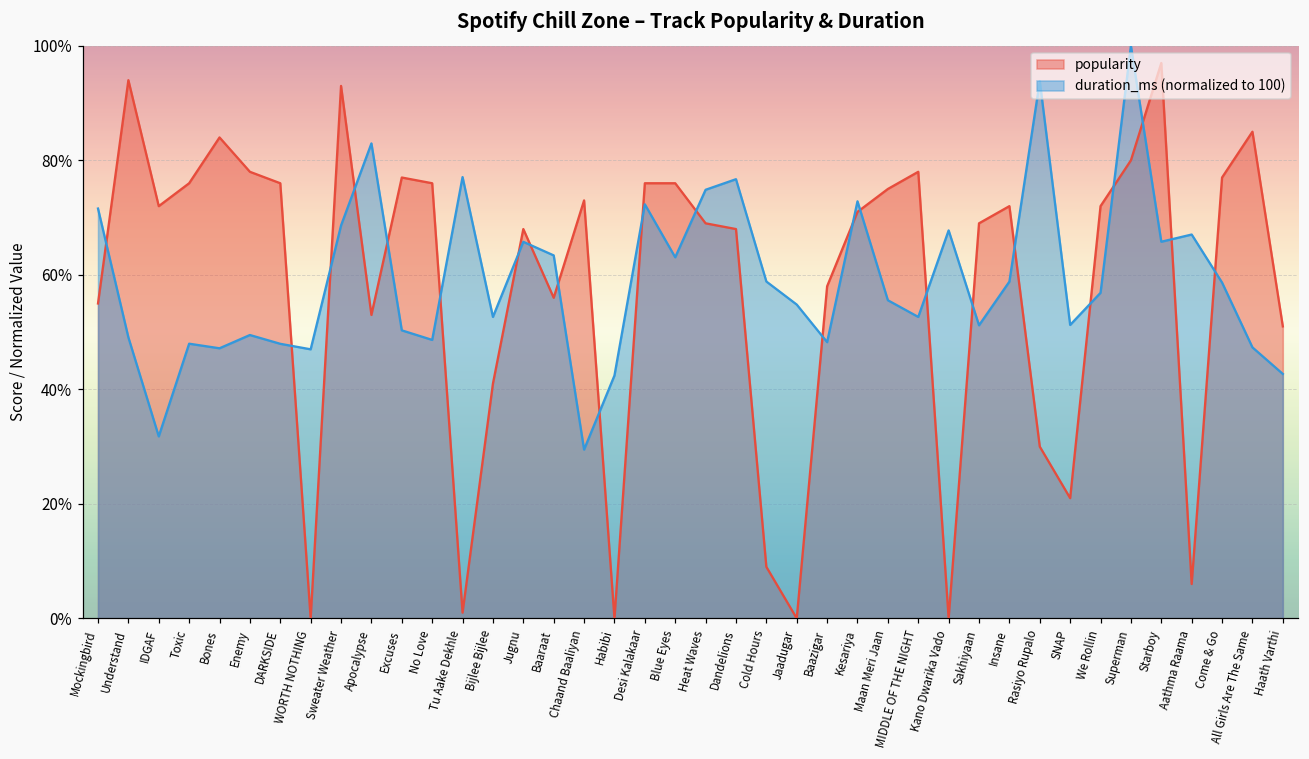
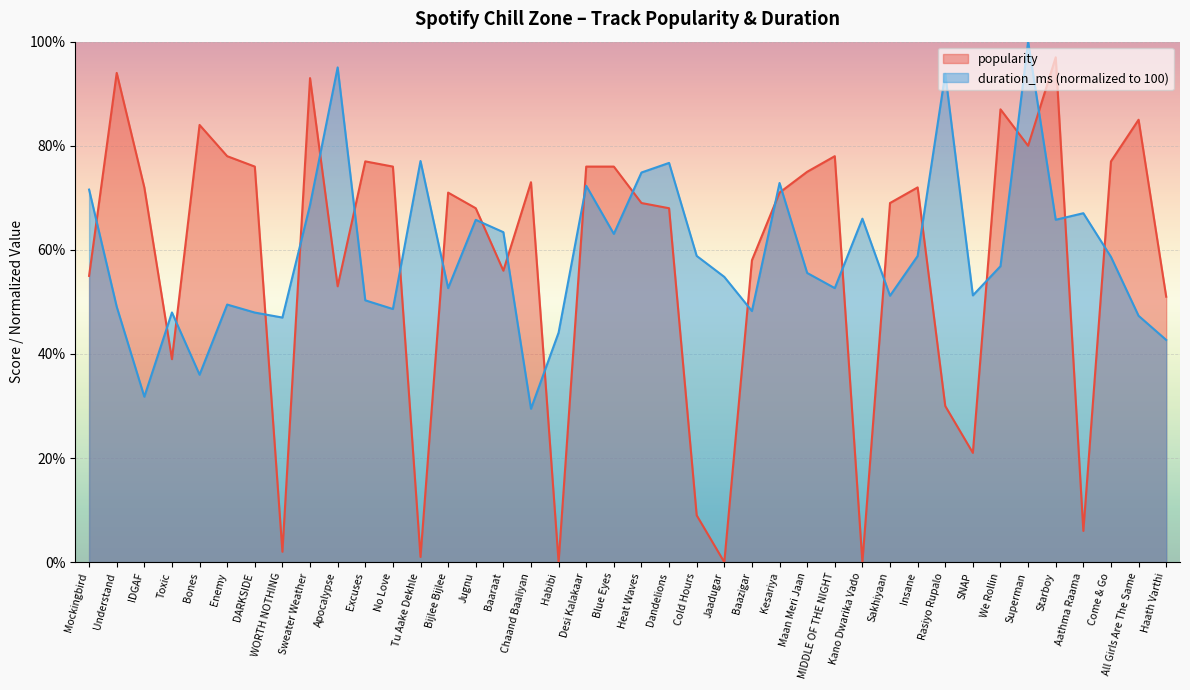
popularity, Toxic: 76% -> 39%
duration_ms (normalized to 100), Bones: 47% -> 36%
popularity, WORTH NOTHING: 0% -> 2%
duration_ms (normalized to 100), Apocalypse: 83% -> 95%
popularity, Bijlee Bijlee: 41% -> 71%
duration_ms (normalized to 100), Habibi: 42% -> 44%
duration_ms (normalized to 100), Kano Dwarika Vado: 68% -> 66%
popularity, We Rollin: 72% -> 87%
